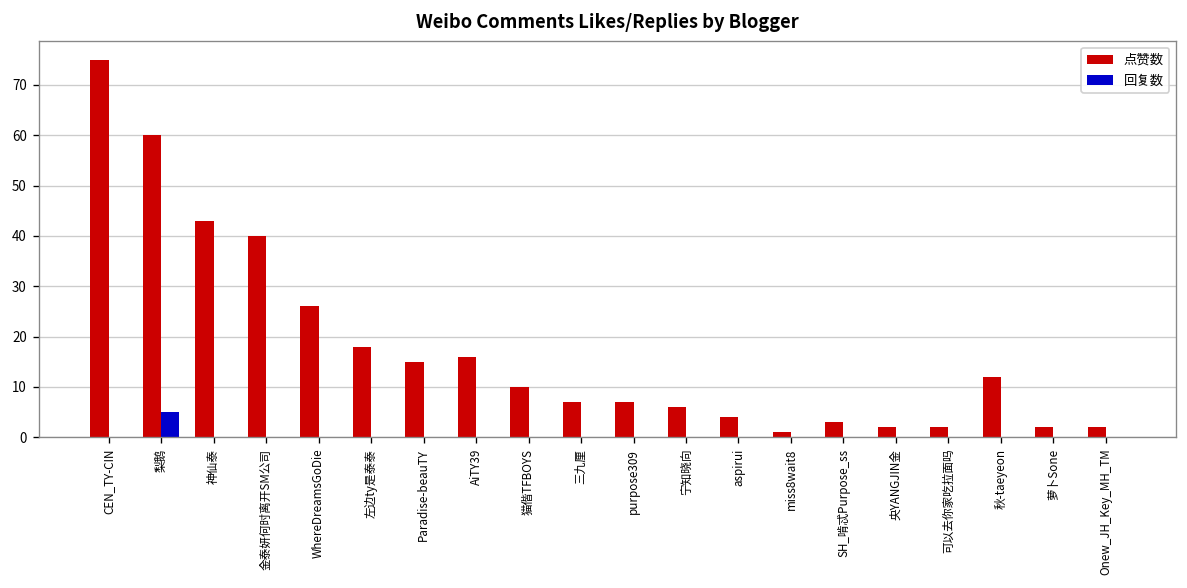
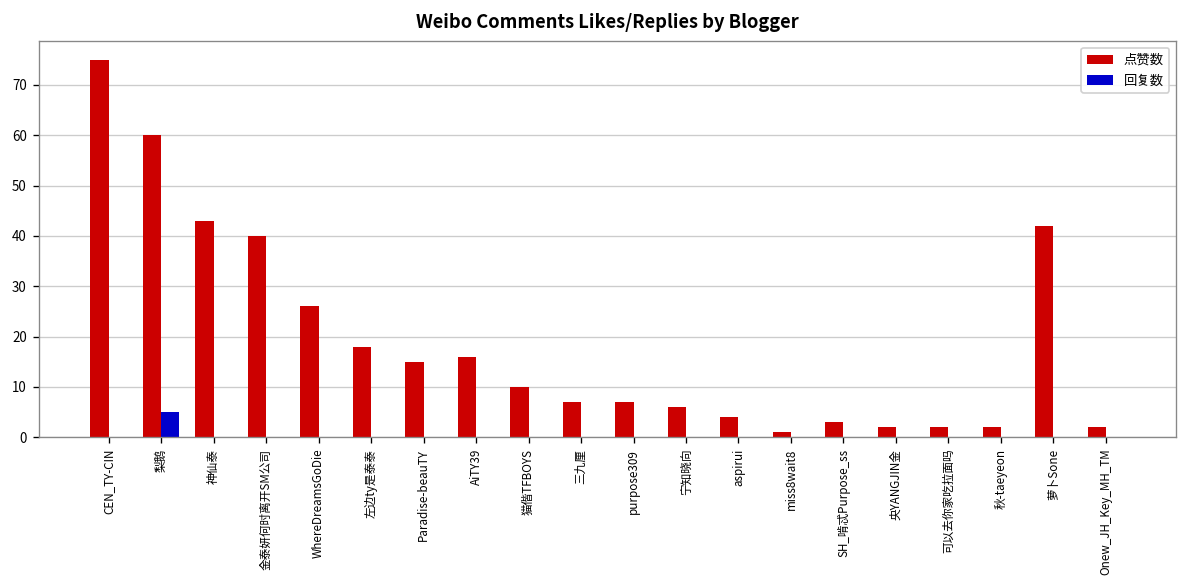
点赞数, 秋-taeyeon: 12 -> 2
点赞数, 萝卜Sone: 2 -> 42
